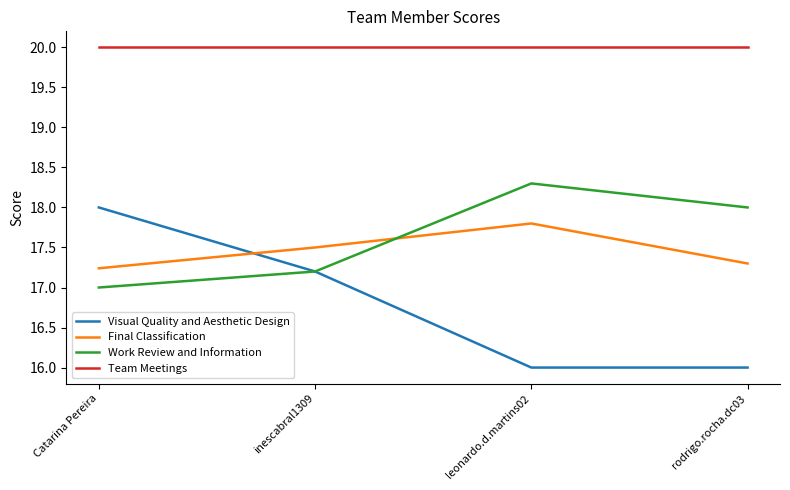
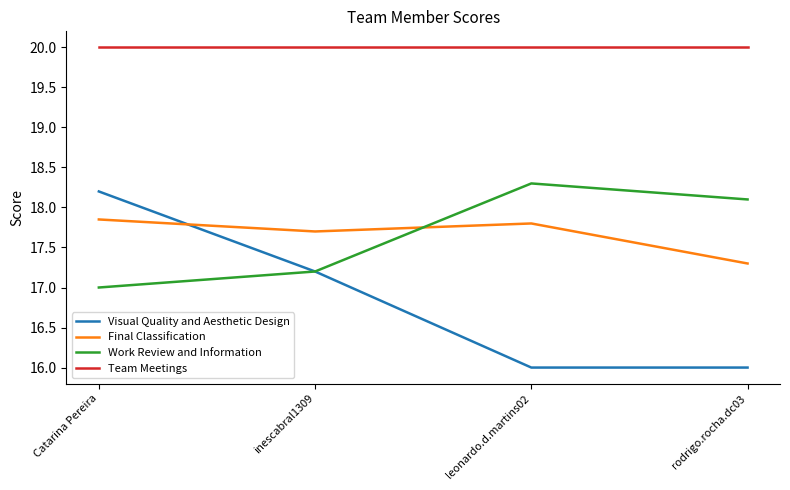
Visual Quality and Aesthetic Design, Catarina Pereira: 18.0 -> 18.2
Final Classification, Catarina Pereira: 17.2 -> 17.9
Final Classification, inescabral1309: 17.5 -> 17.7
Work Review and Information, rodrigo.rocha.dc03: 18.0 -> 18.1
